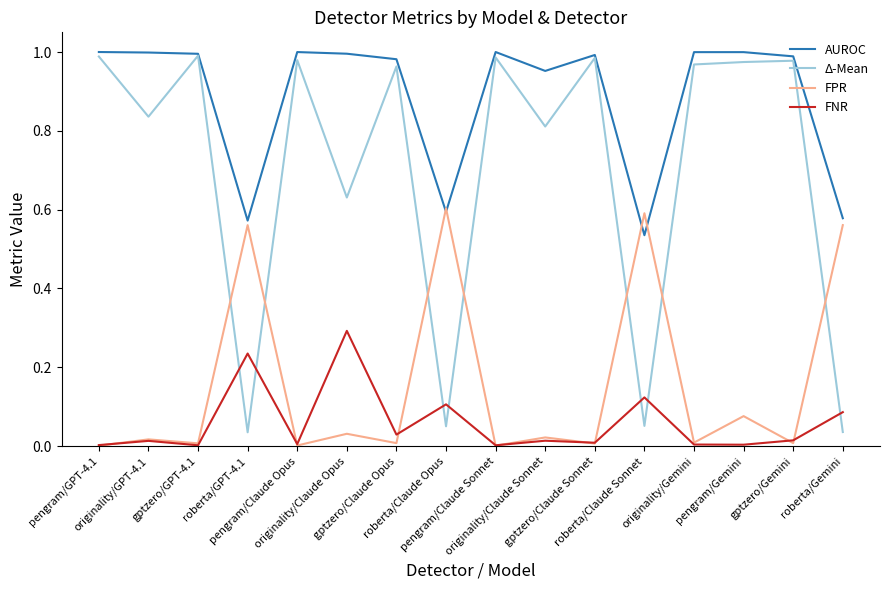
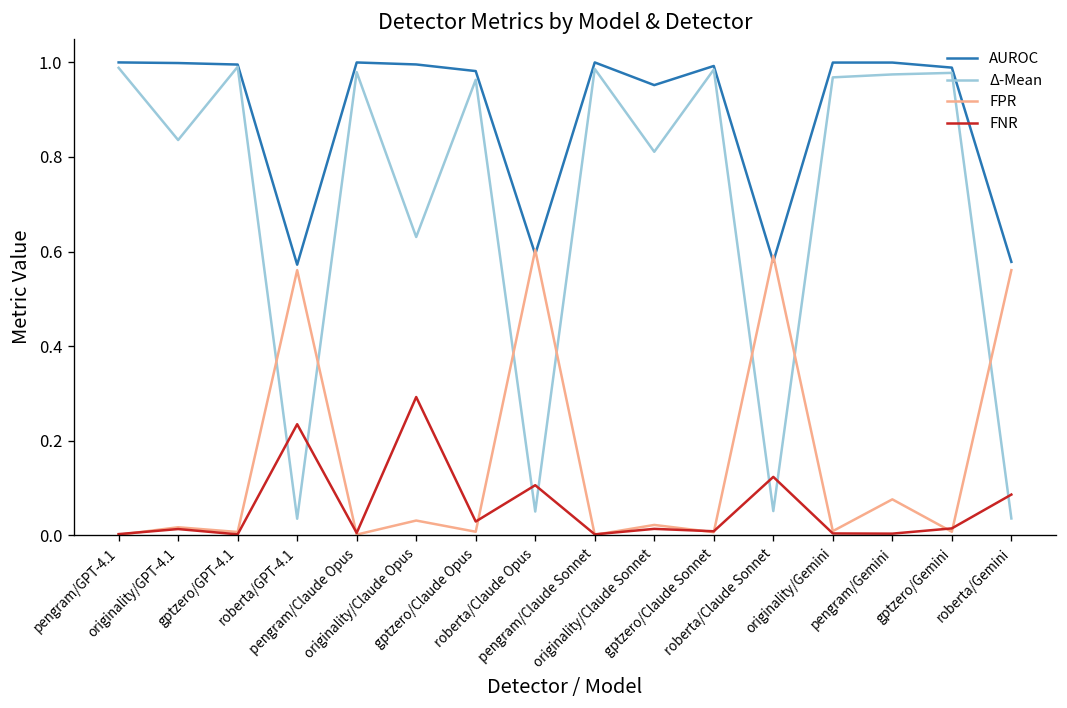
AUROC, roberta/Claude Sonnet: 0.54 -> 0.58
